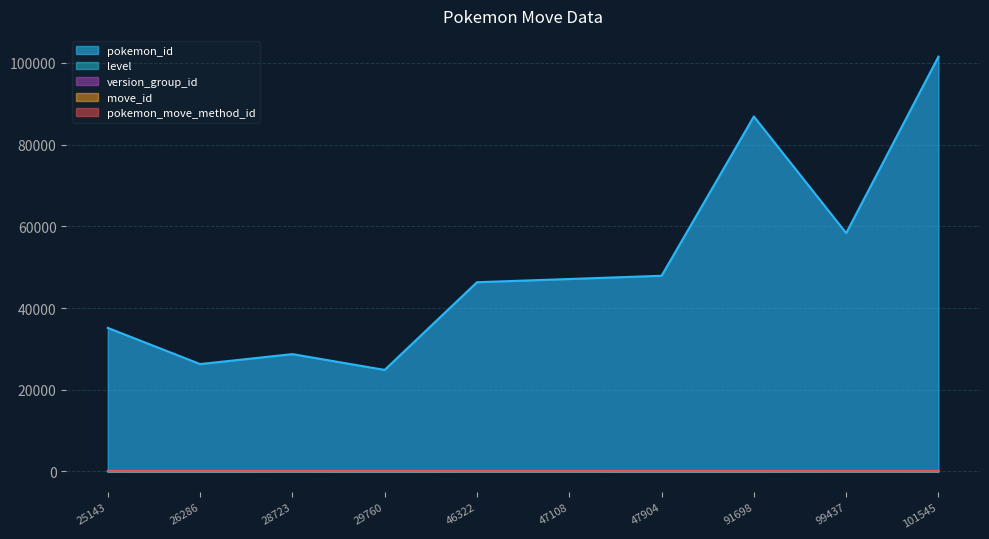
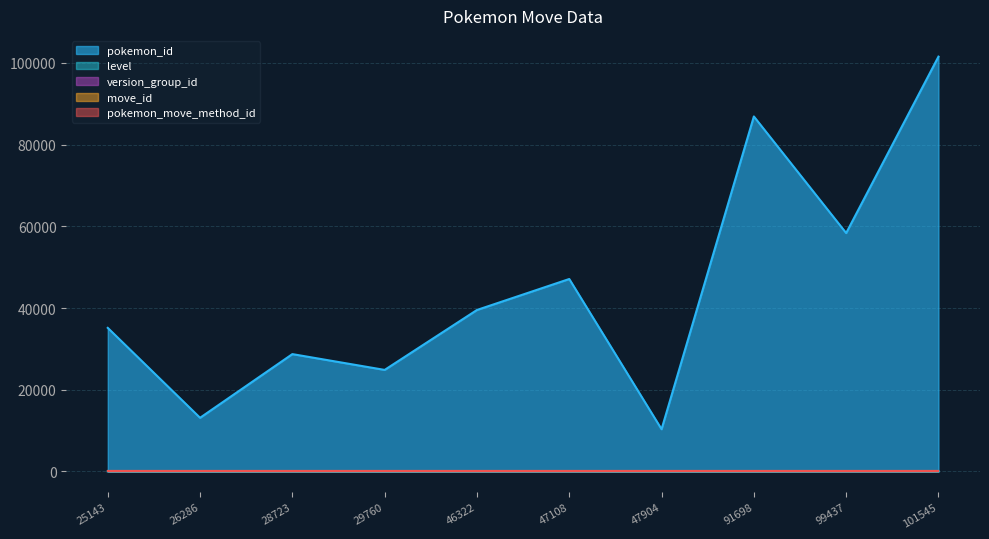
pokemon_id, 26286: 26000 -> 13000
pokemon_id, 46322: 46000 -> 40000
pokemon_id, 47904: 48000 -> 10000
